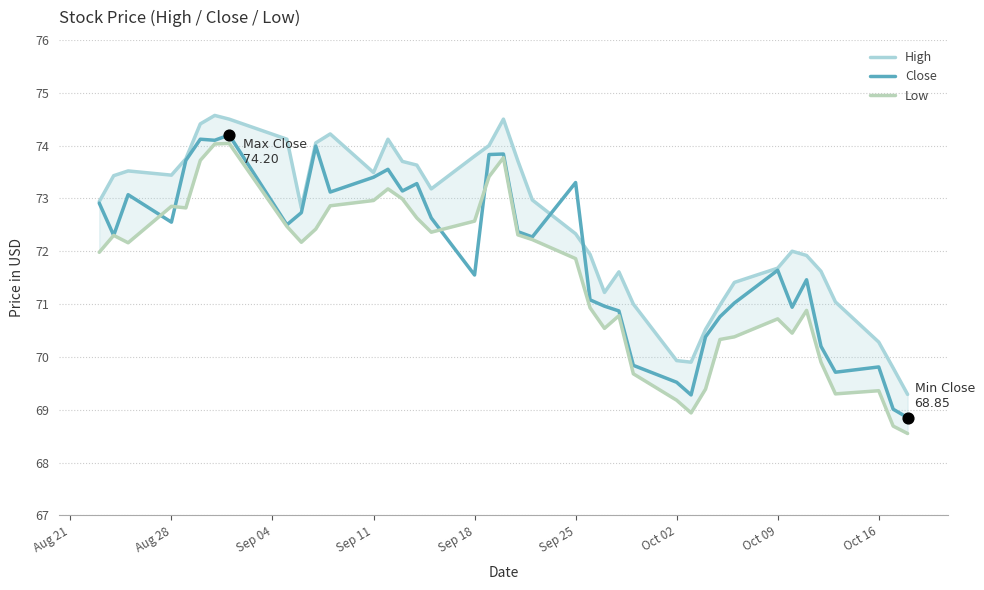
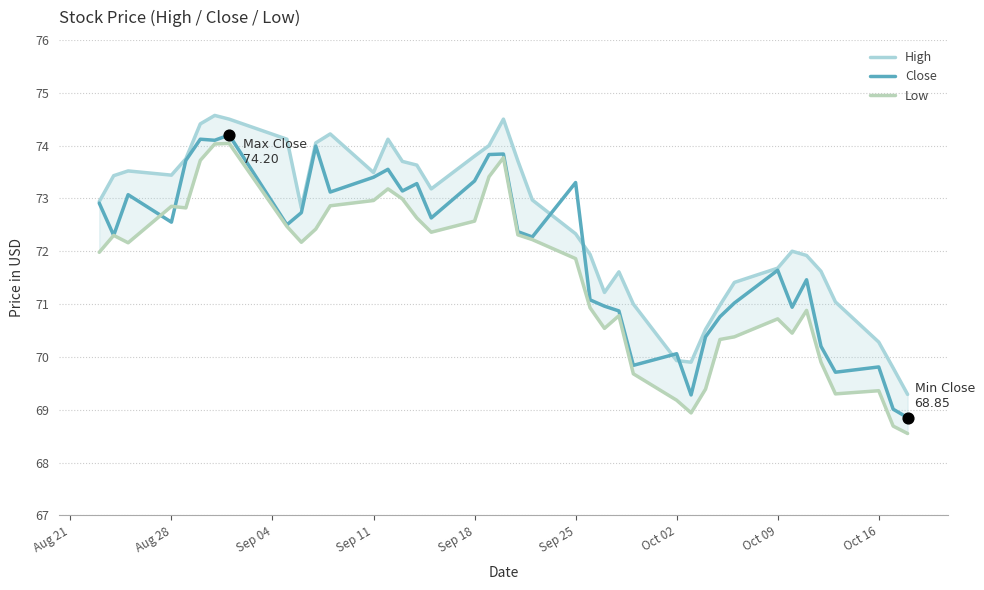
Close, Sep 18: 71.6 -> 73.3
Close, Oct 02: 69.5 -> 70.1
